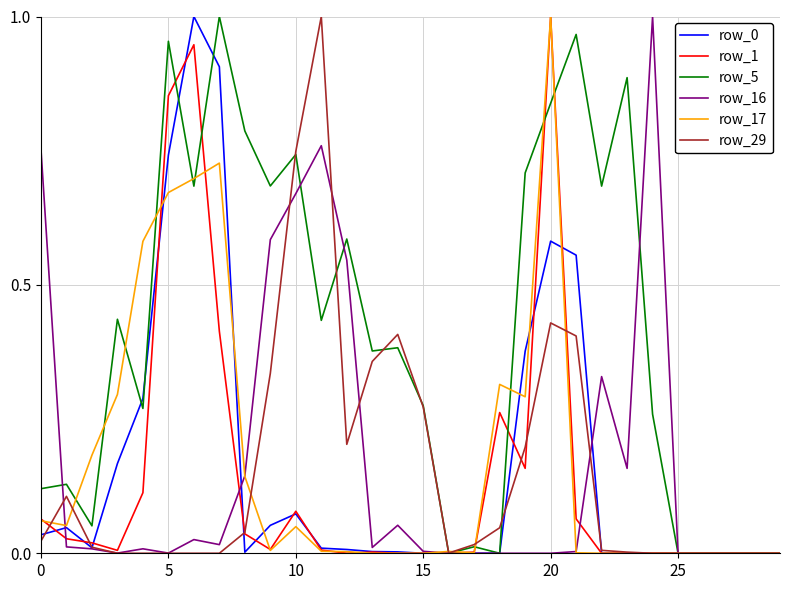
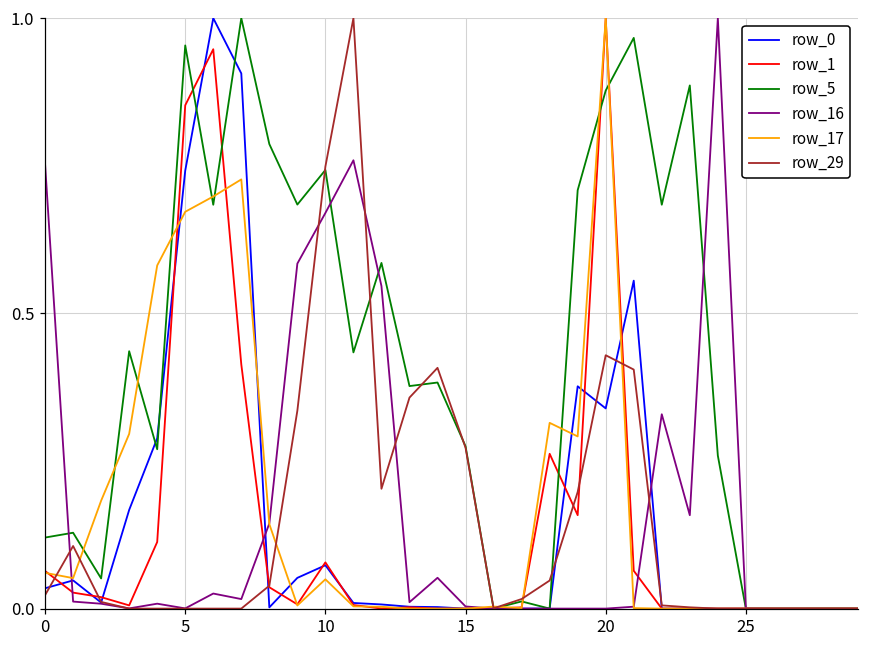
row_0, 20: 0.58 -> 0.34
row_5, 20: 0.84 -> 0.88
